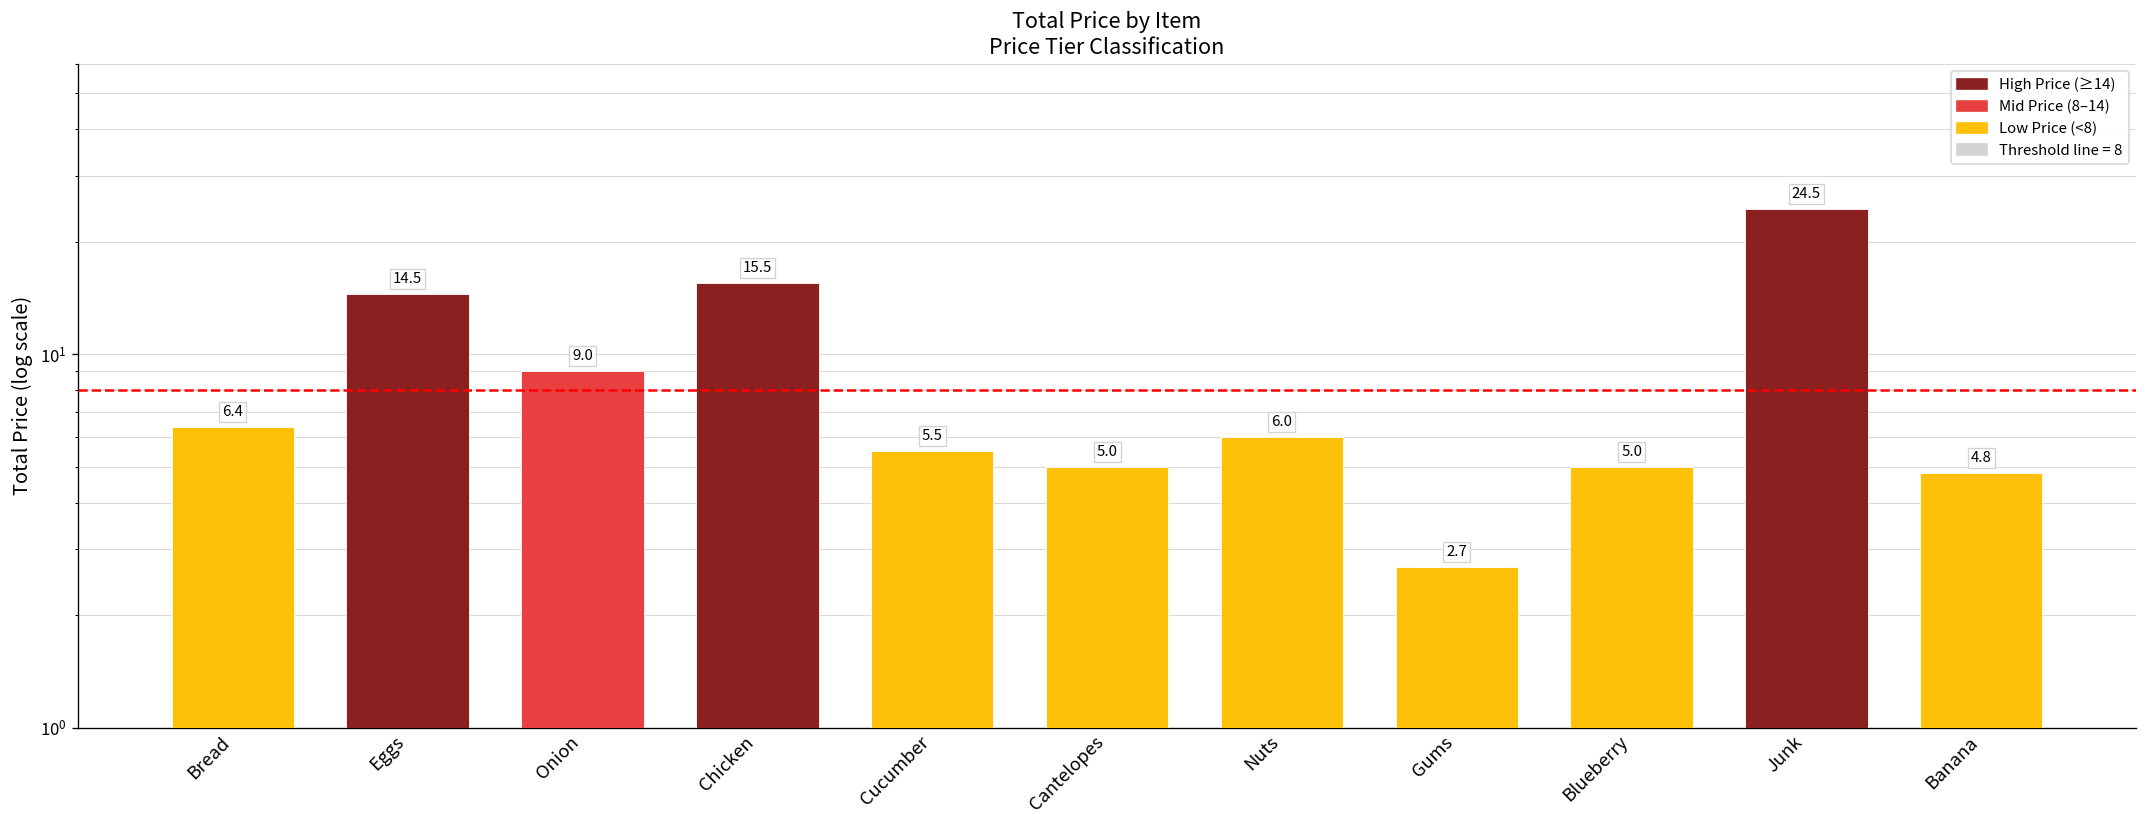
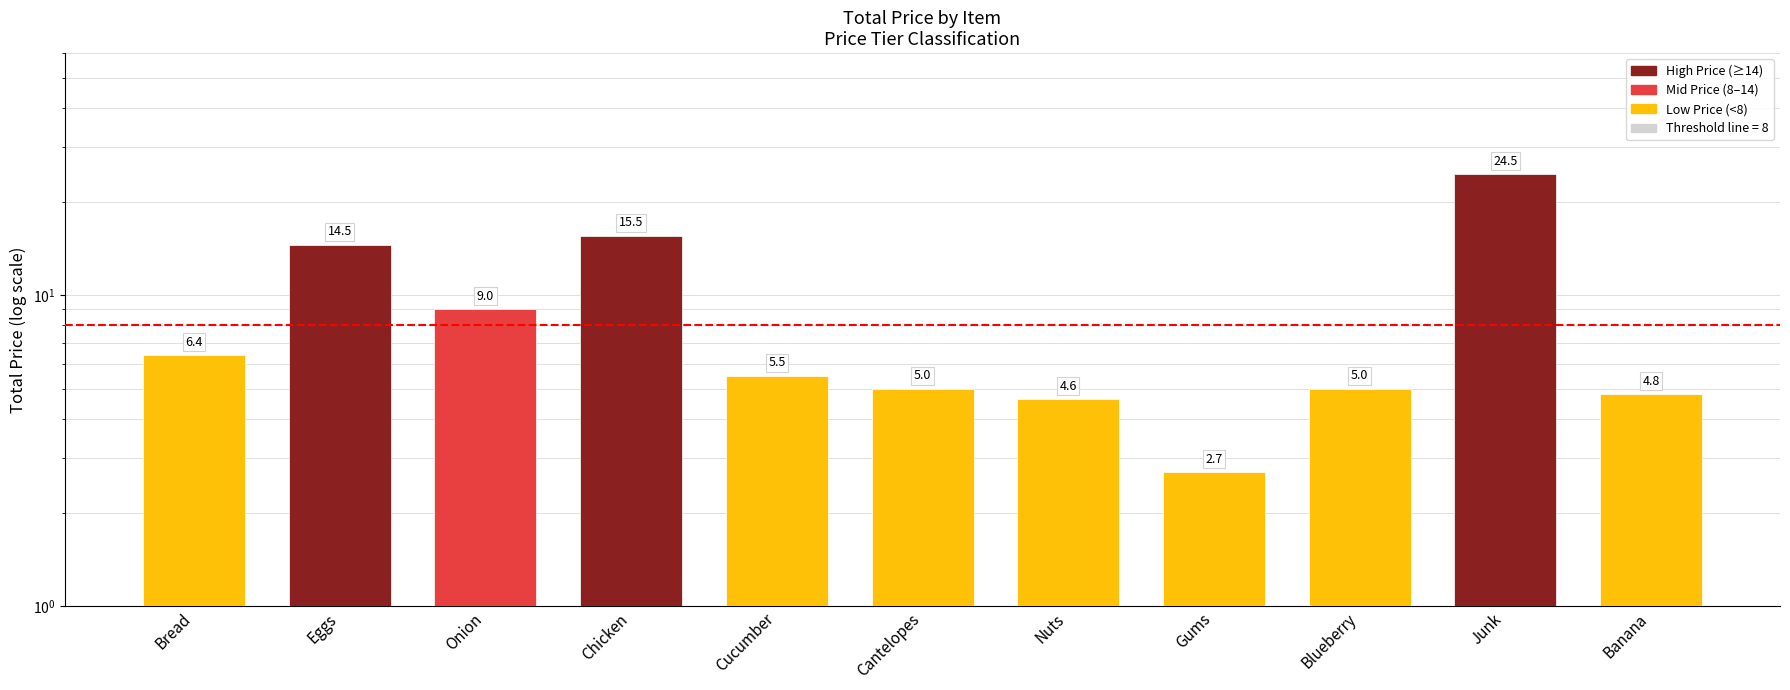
Nuts: 6.0 -> 4.6
